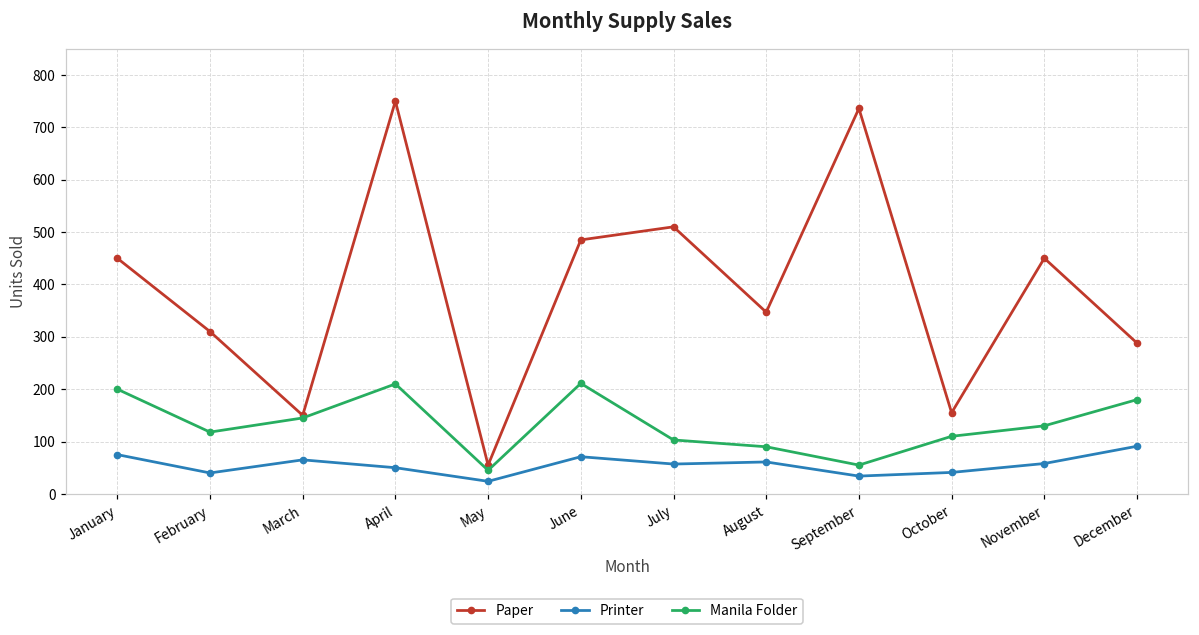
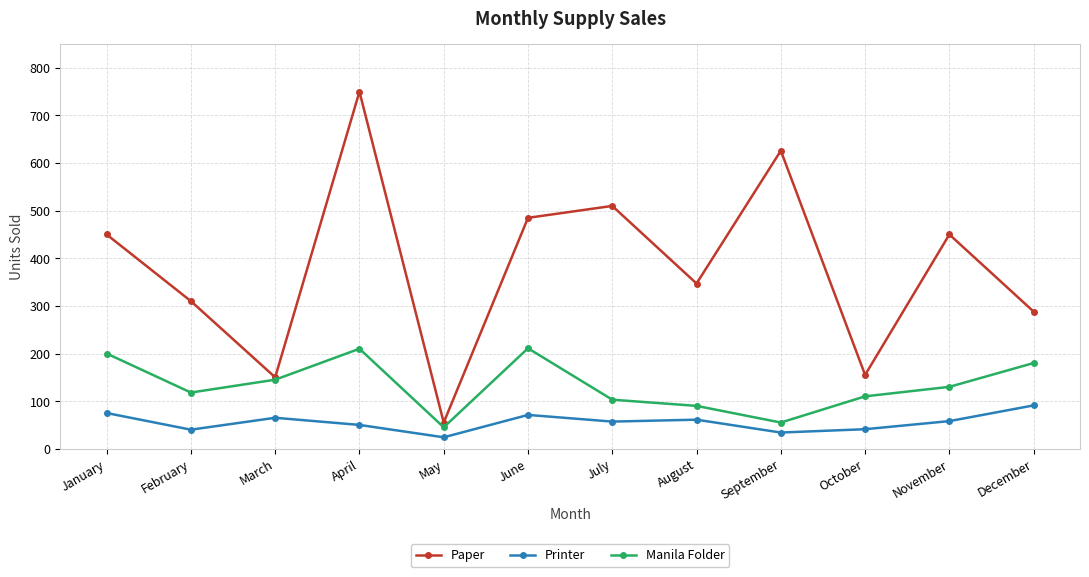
Paper, September: 740 -> 630
